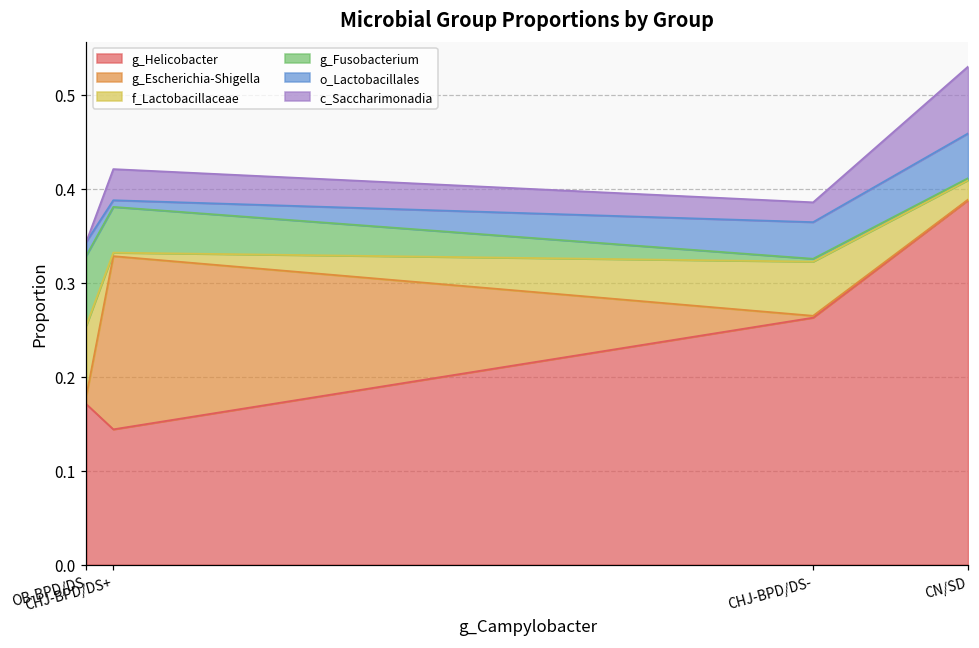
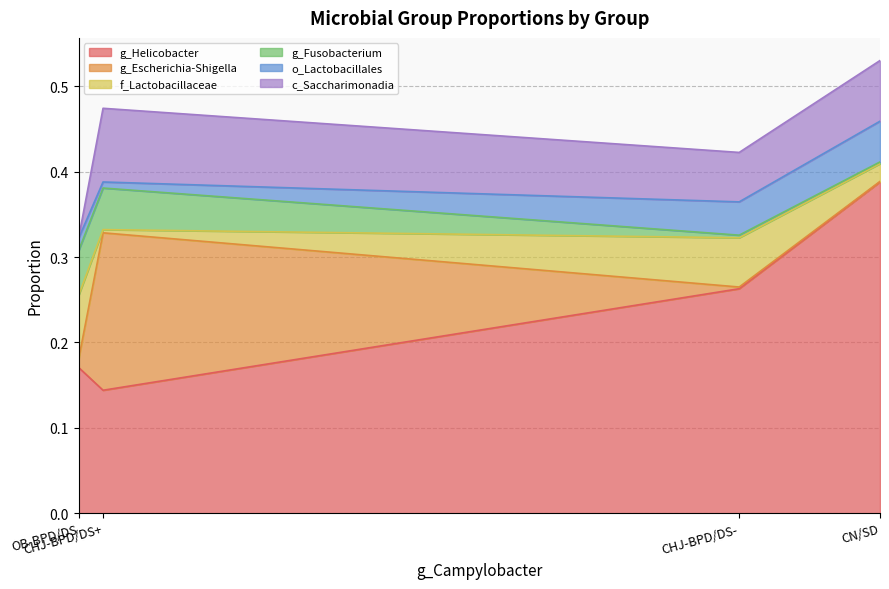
g_Fusobacterium, OB-BPD/DS: 0.07 -> 0.05
c_Saccharimonadia, CHJ-BPD/DS+: 0.03 -> 0.09
c_Saccharimonadia, CHJ-BPD/DS-: 0.02 -> 0.06
